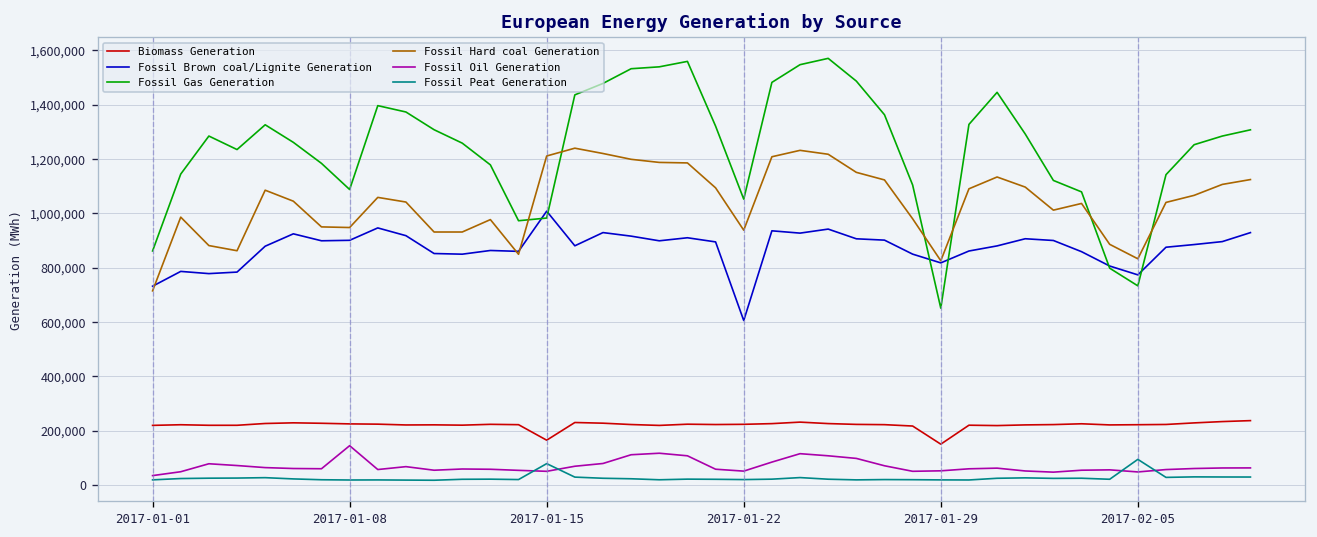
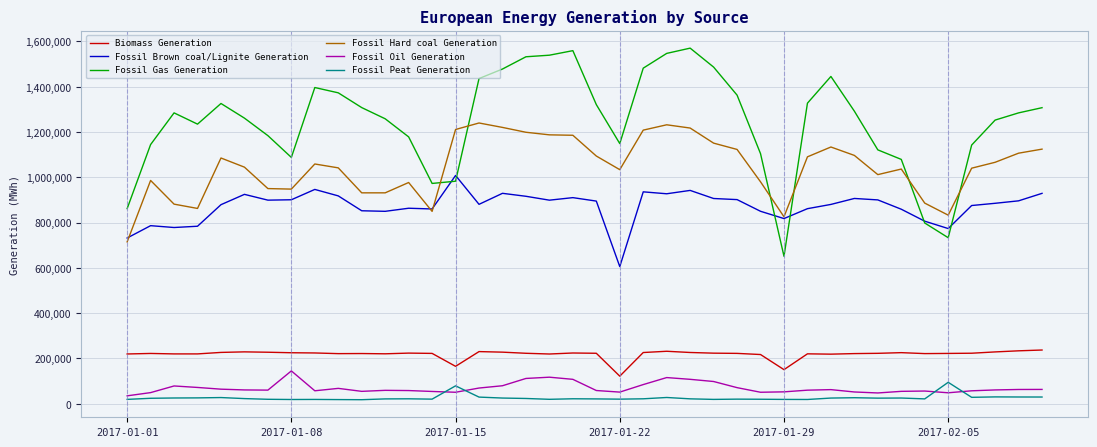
Biomass Generation, 2017-01-22: 220,000 -> 120,000
Fossil Gas Generation, 2017-01-22: 1,050,000 -> 1,150,000
Fossil Hard coal Generation, 2017-01-22: 940,000 -> 1,030,000
